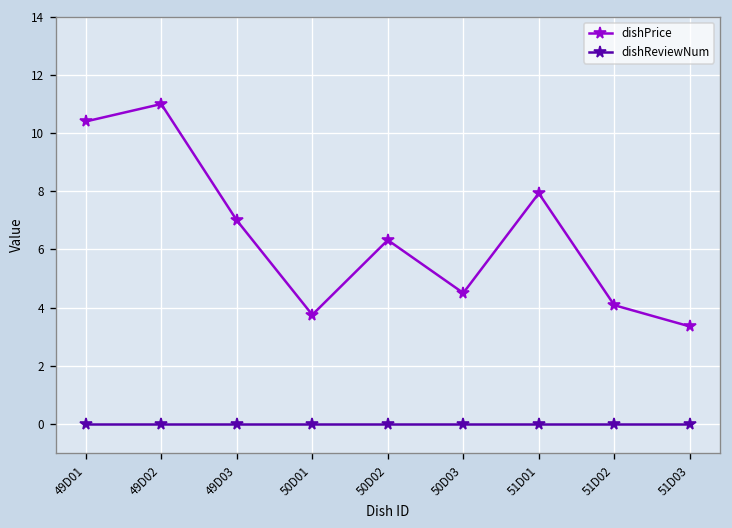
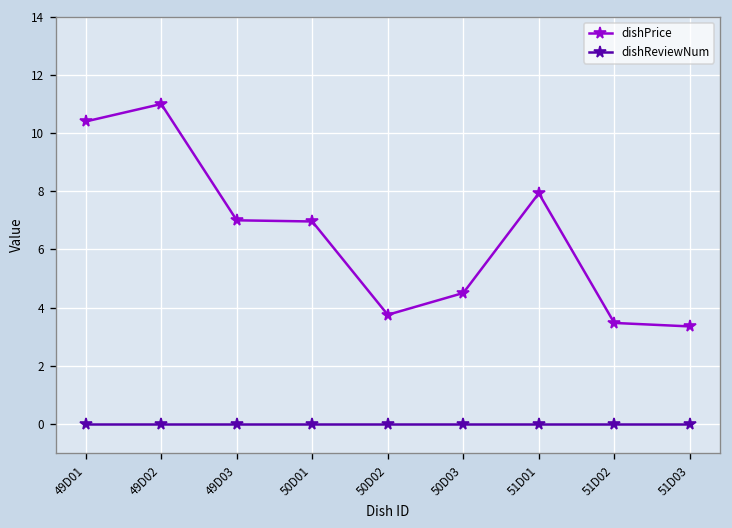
dishPrice, 50D01: 3.8 -> 7.0
dishPrice, 50D02: 6.3 -> 3.8
dishPrice, 51D02: 4.1 -> 3.5
